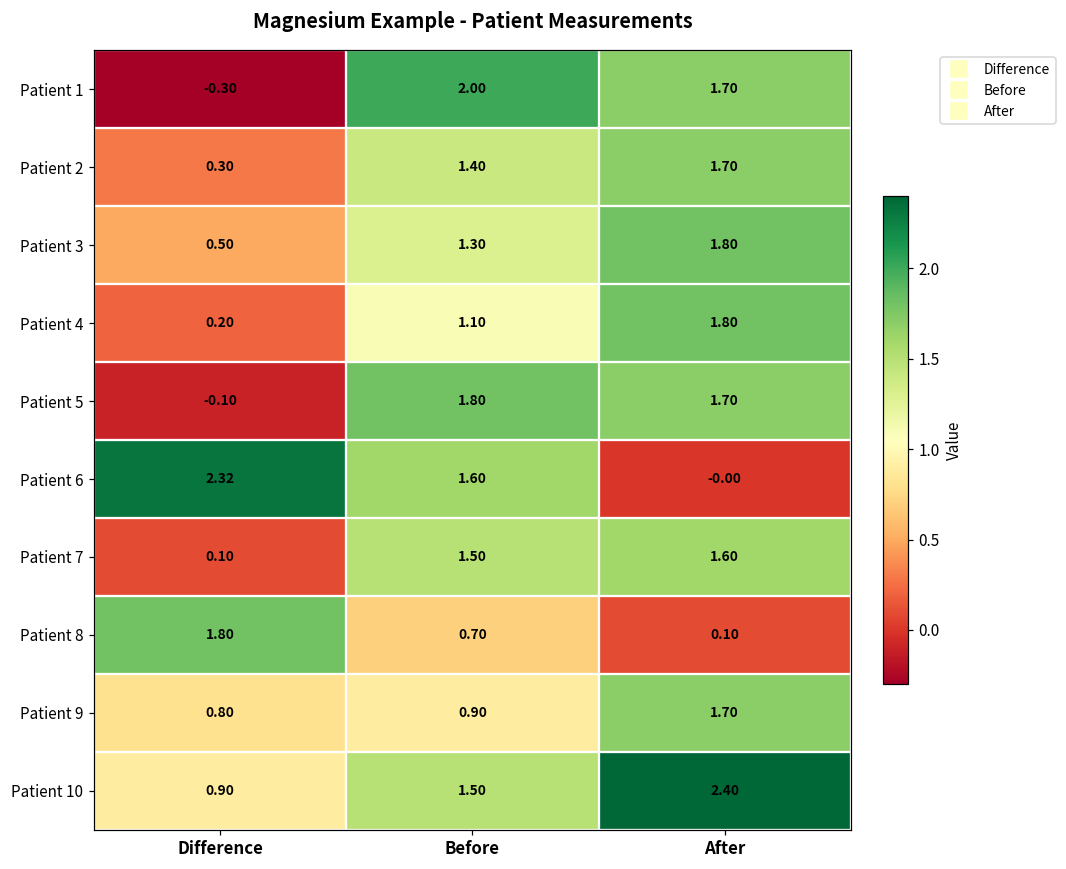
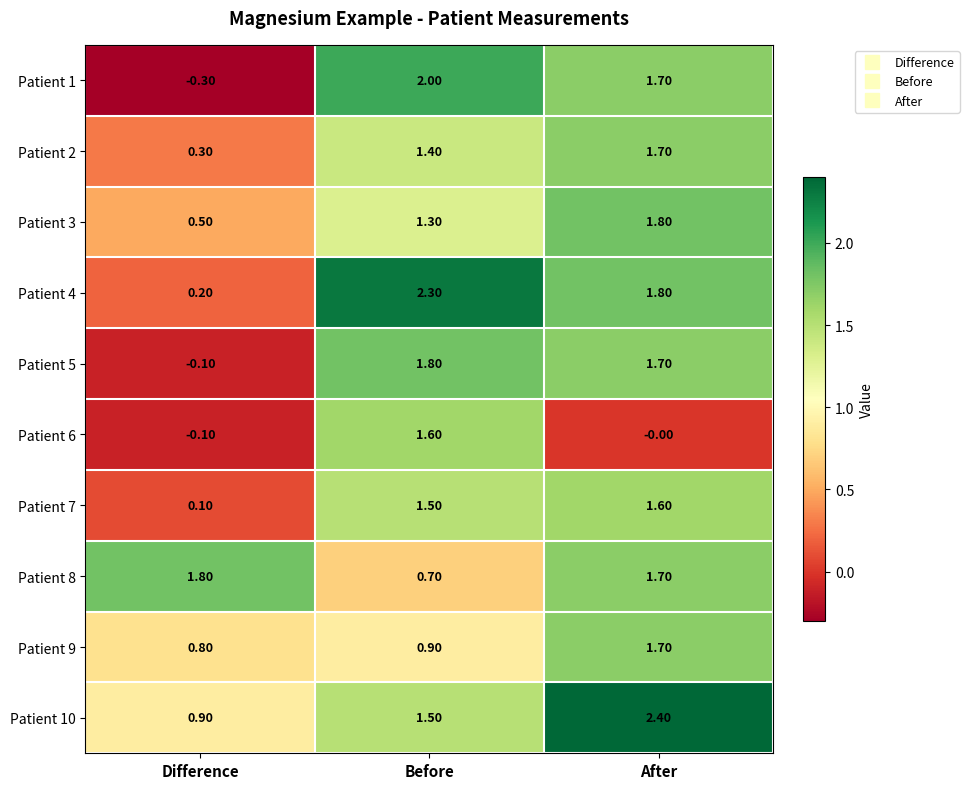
Patient 4, Before: 1.10 -> 2.30
Patient 6, Difference: 2.32 -> -0.10
Patient 8, After: 0.10 -> 1.70
